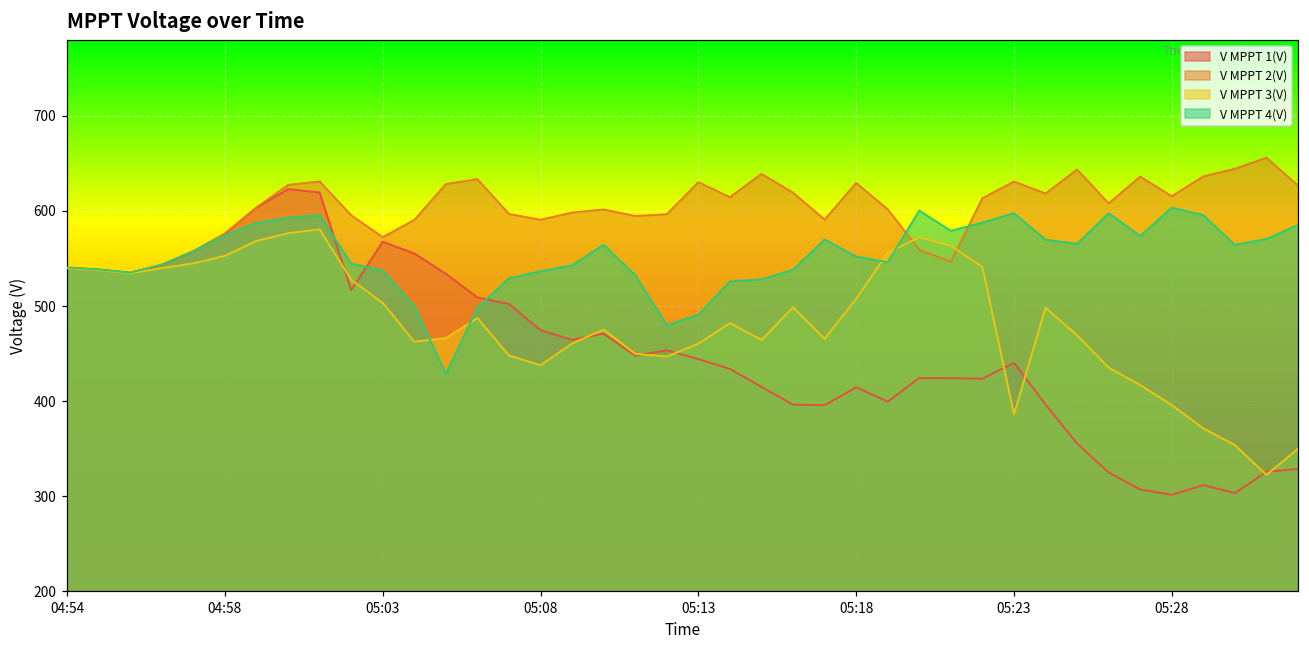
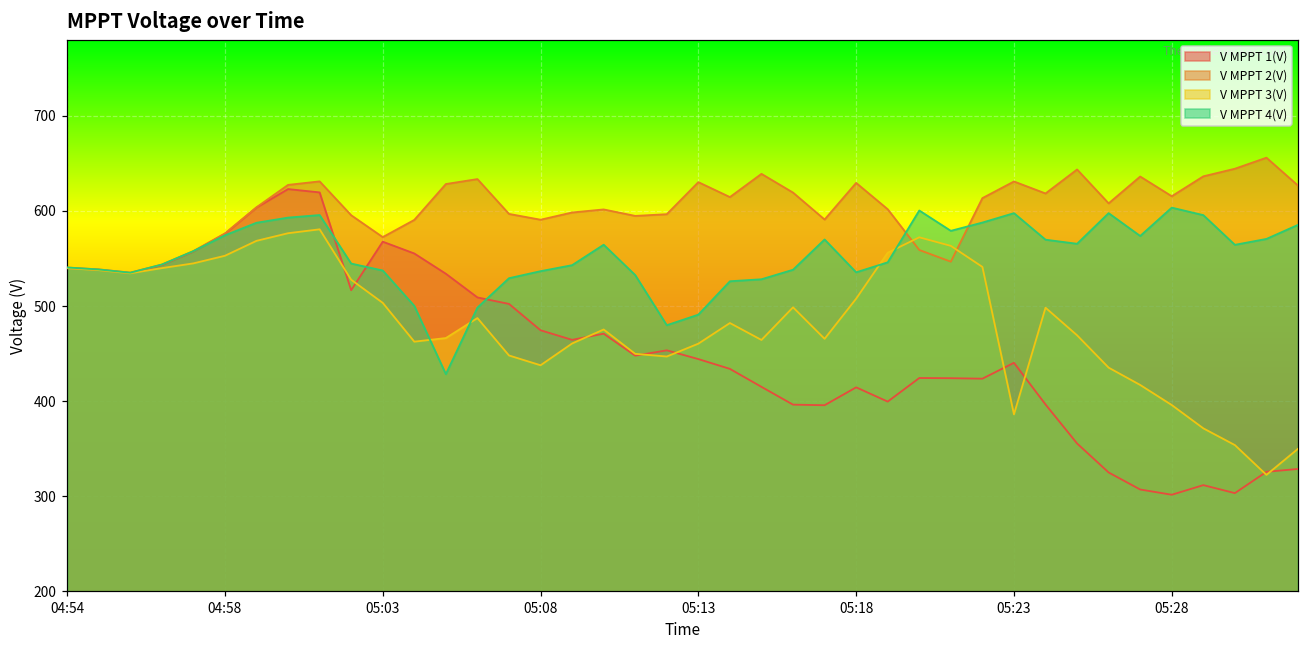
V MPPT 4(V), 05:18: 550 -> 540
